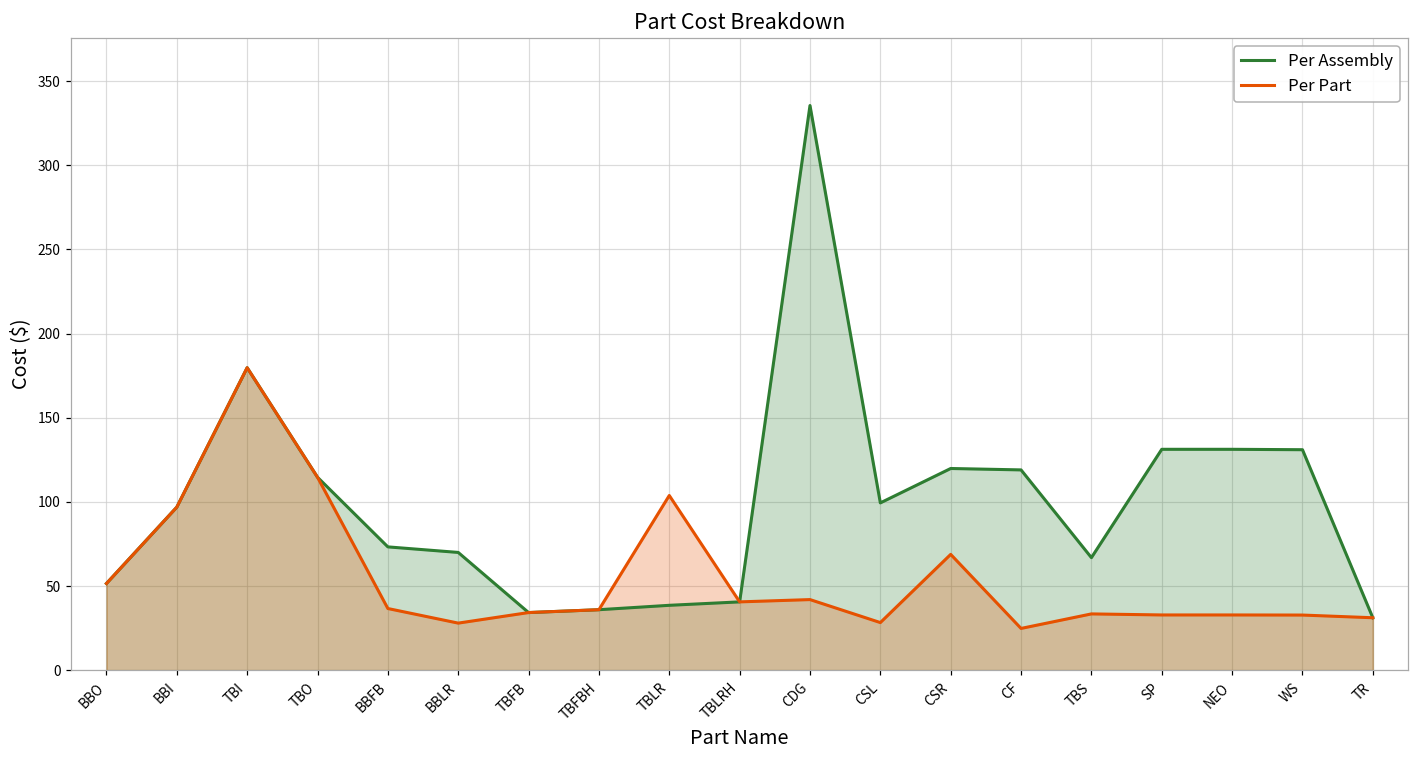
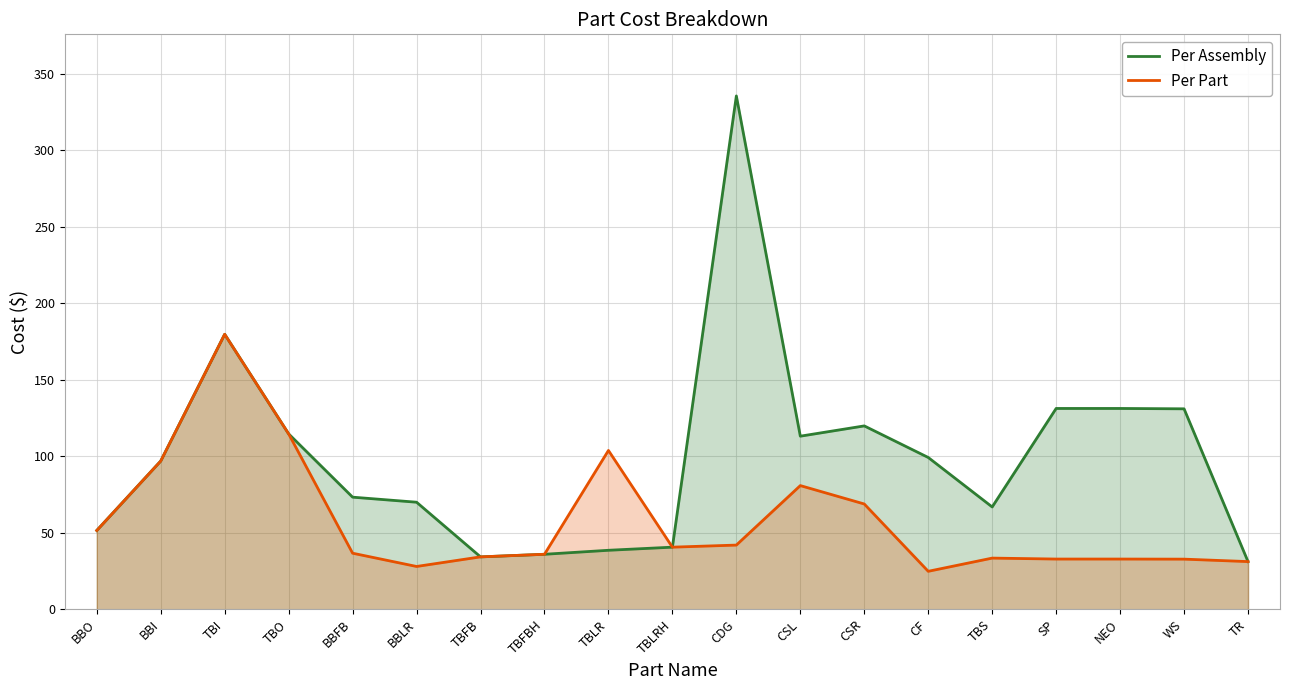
Per Assembly, CSL: 99 -> 113
Per Part, CSL: 28 -> 81
Per Assembly, CF: 119 -> 99
